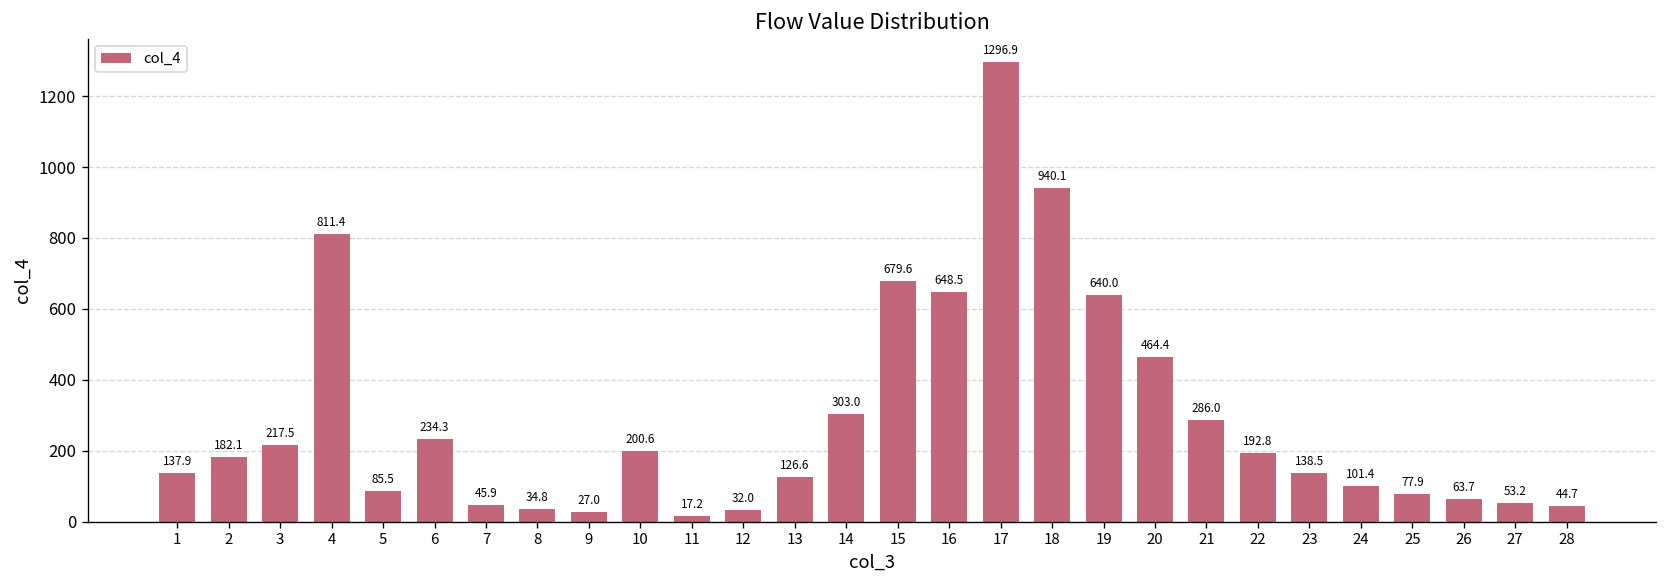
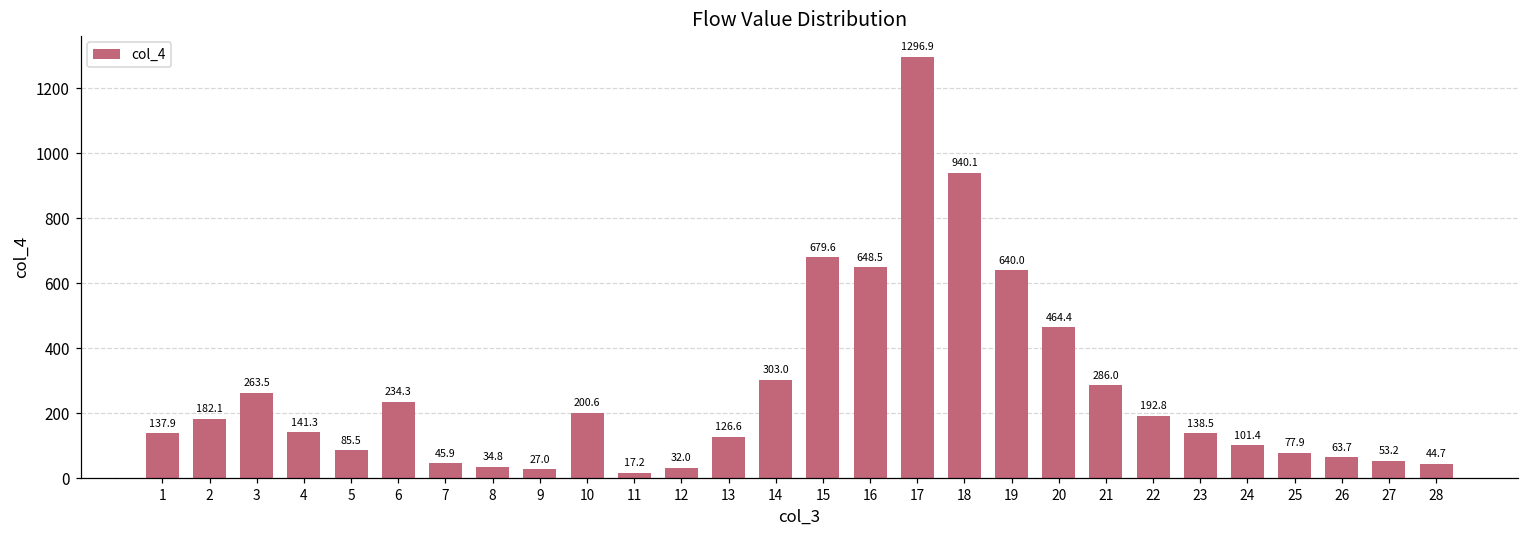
3: 217.5 -> 263.5
4: 811.4 -> 141.3
